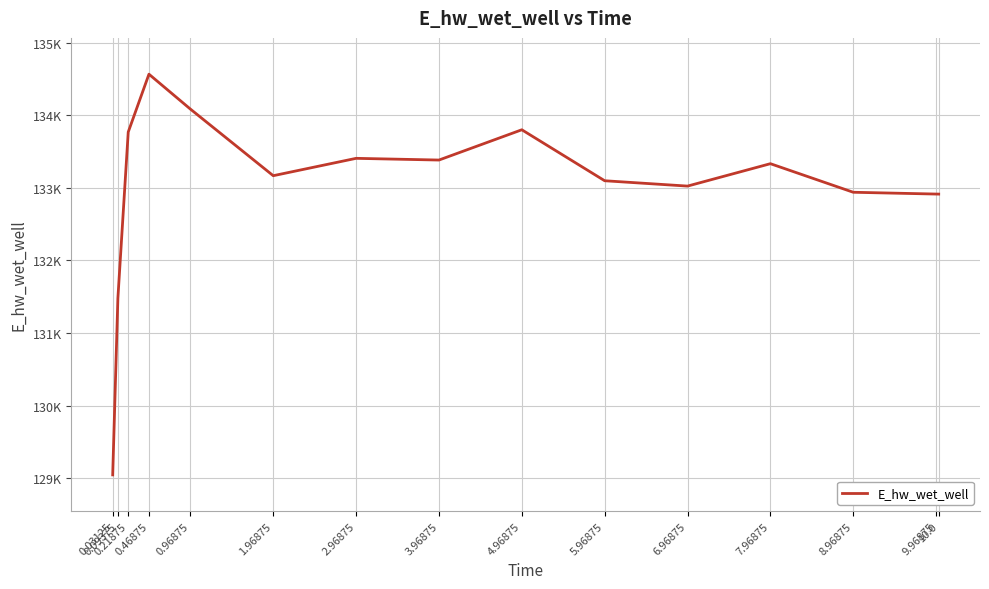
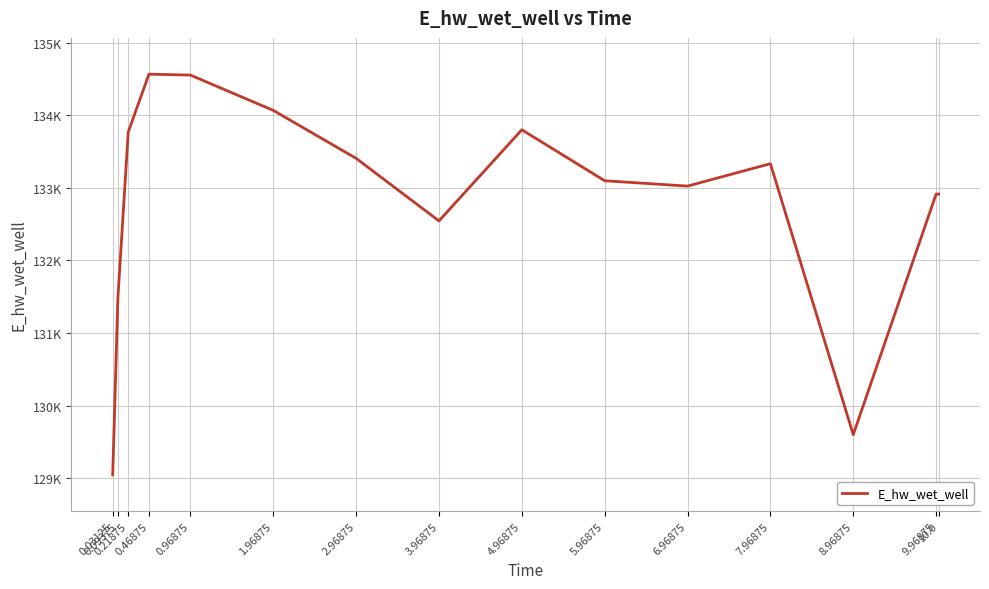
0.96875: 134100 -> 134600
1.96875: 133200 -> 134100
3.96875: 133400 -> 132500
8.96875: 132900 -> 129600
